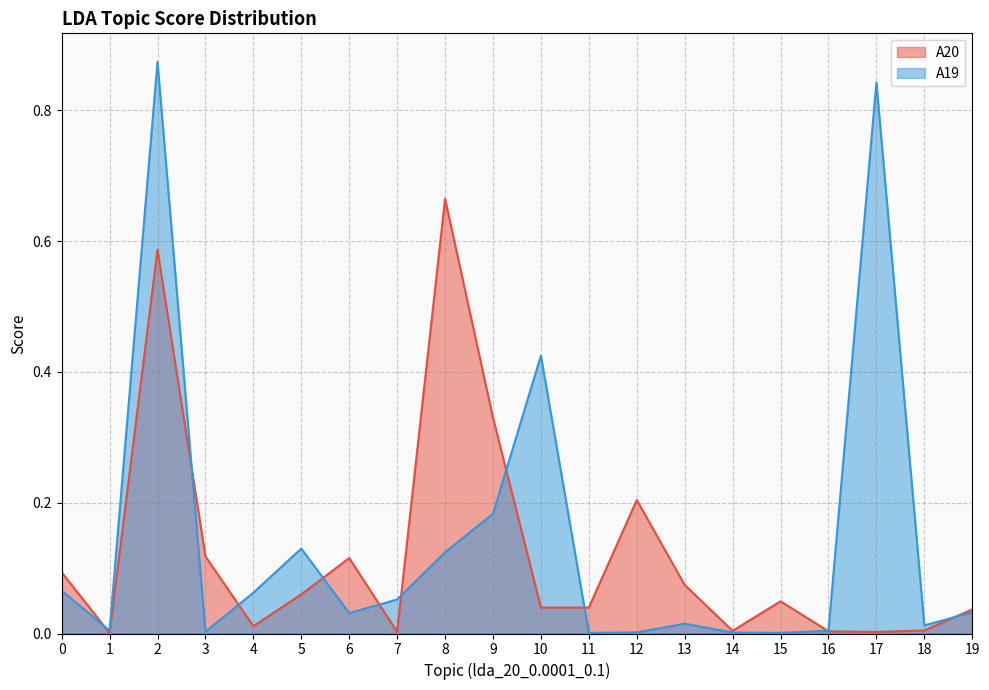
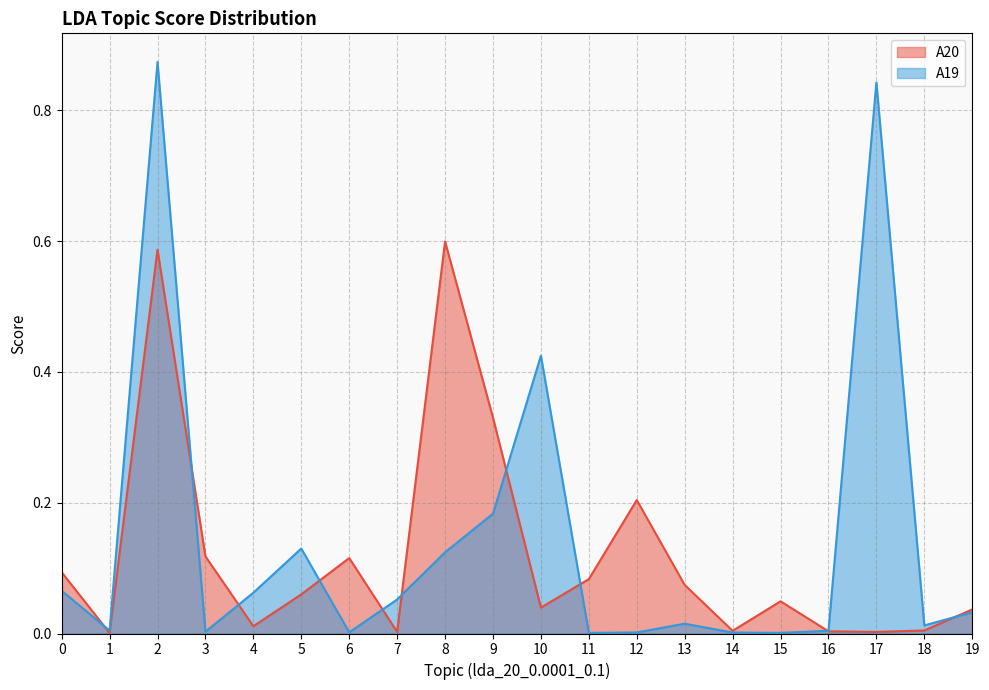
A19, 6: 0.03 -> 0.00
A20, 8: 0.66 -> 0.60
A20, 11: 0.04 -> 0.08
